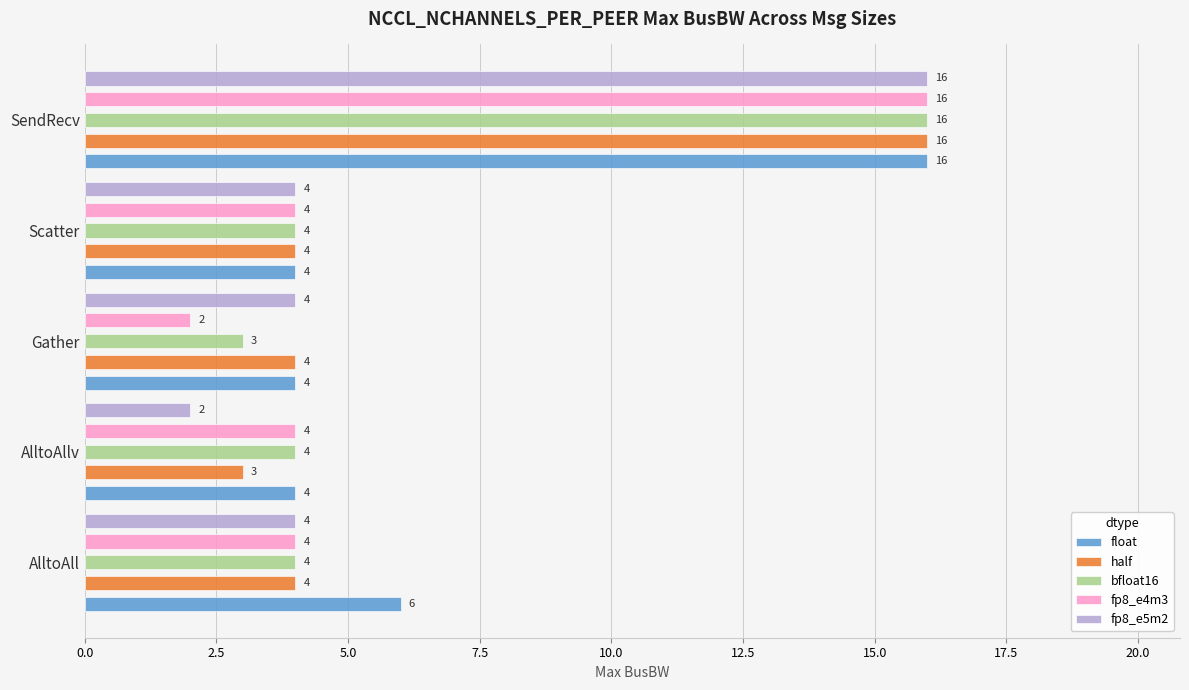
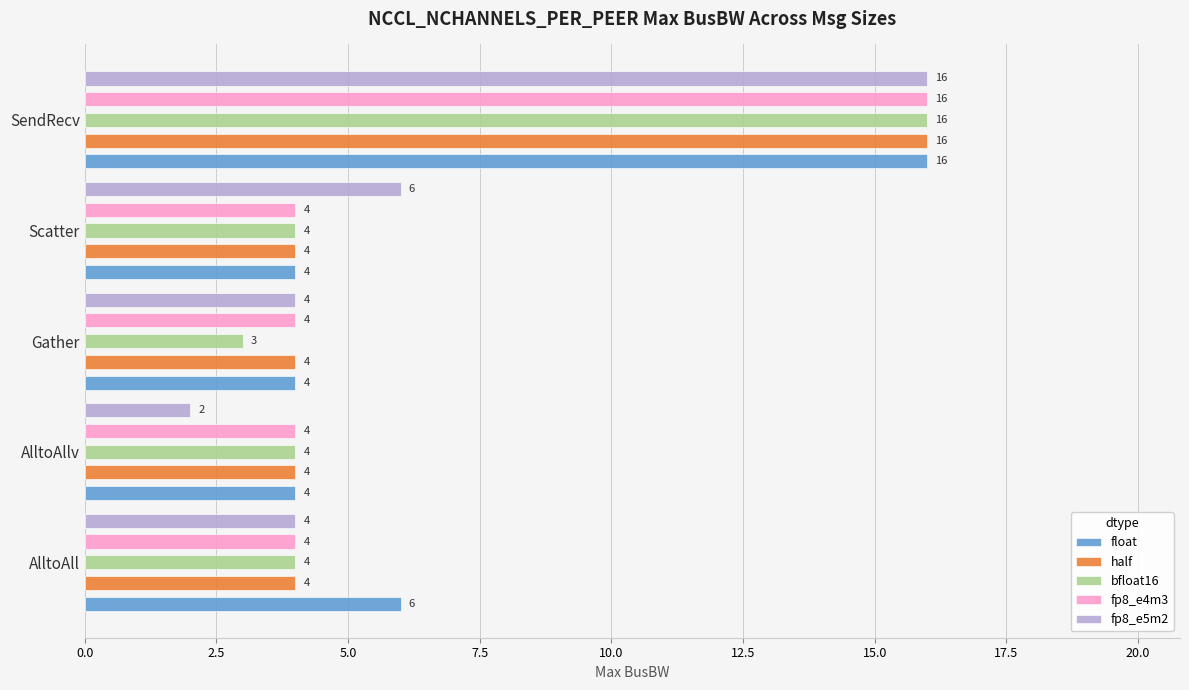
fp8_e5m2, Scatter: 4 -> 6
fp8_e4m3, Gather: 2 -> 4
half, AlltoAllv: 3 -> 4
